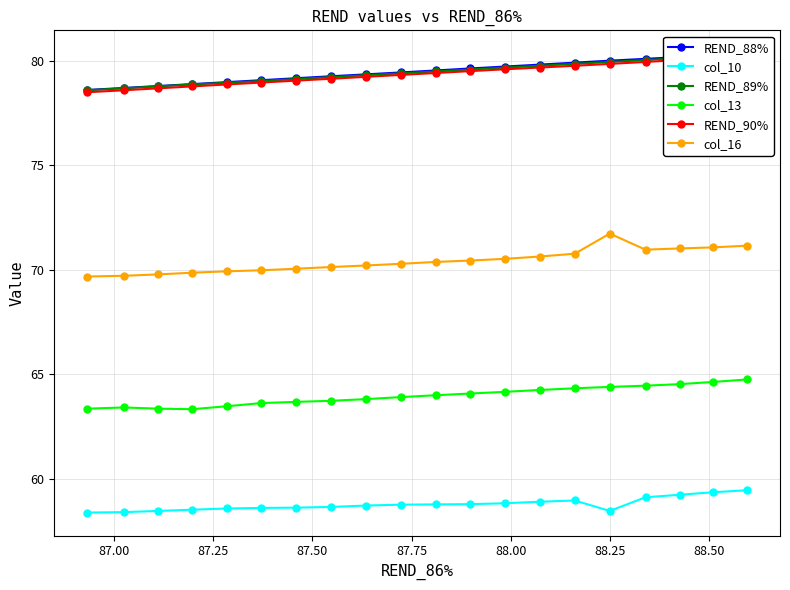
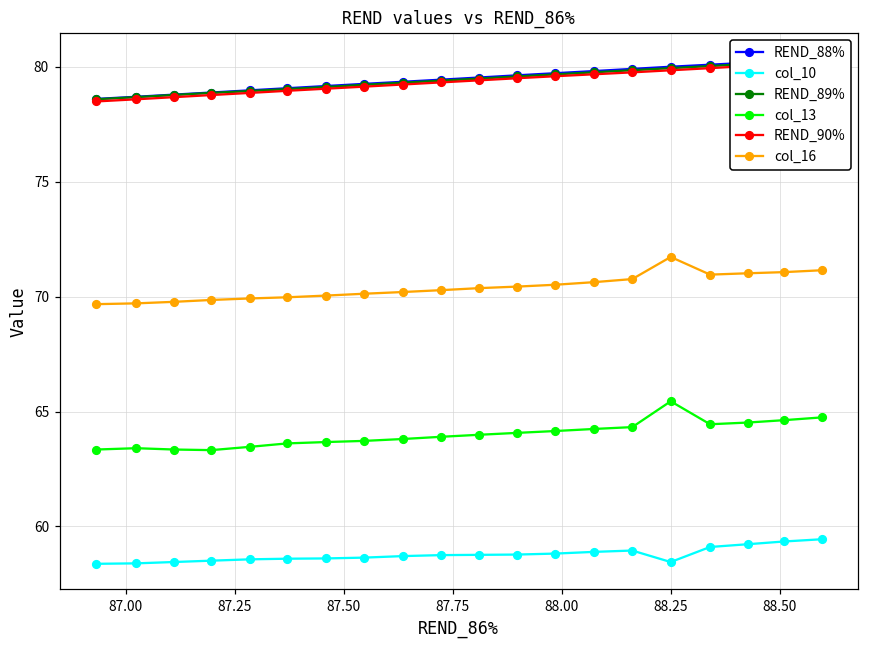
col_13, 88.25: 64.4 -> 65.4
